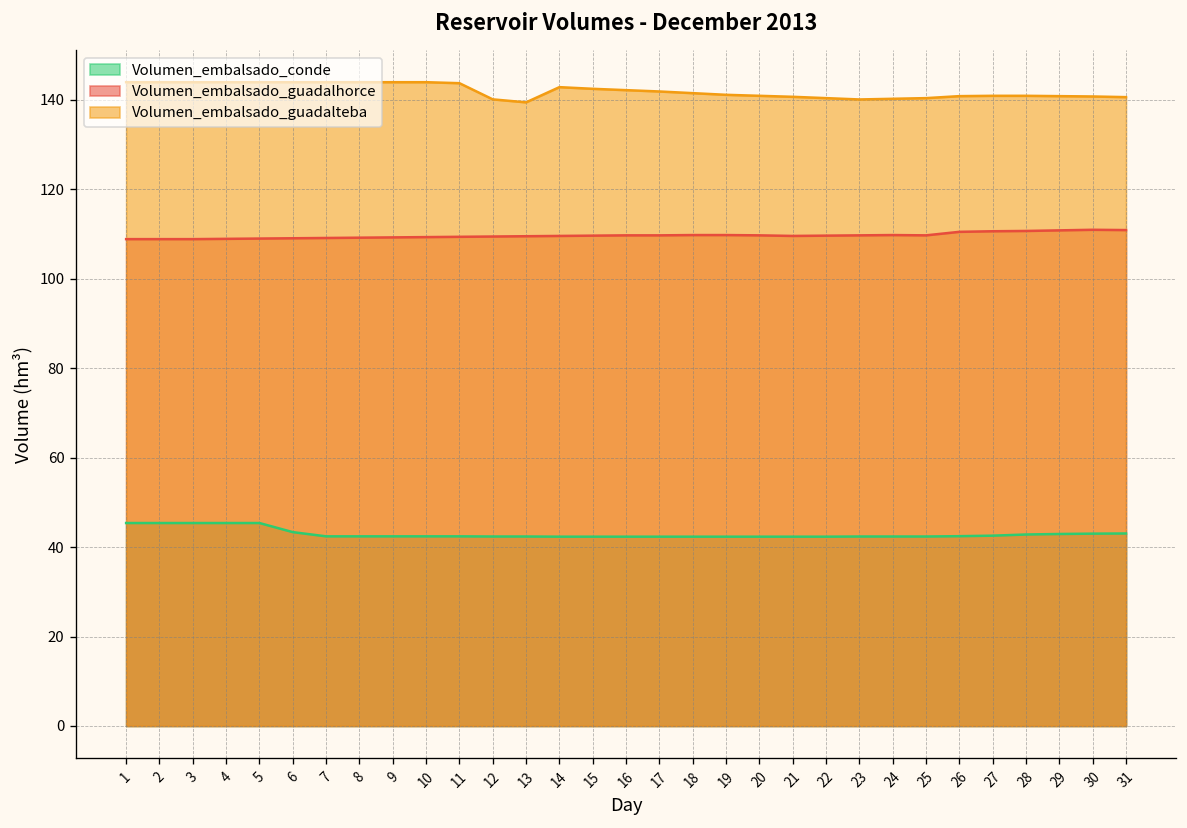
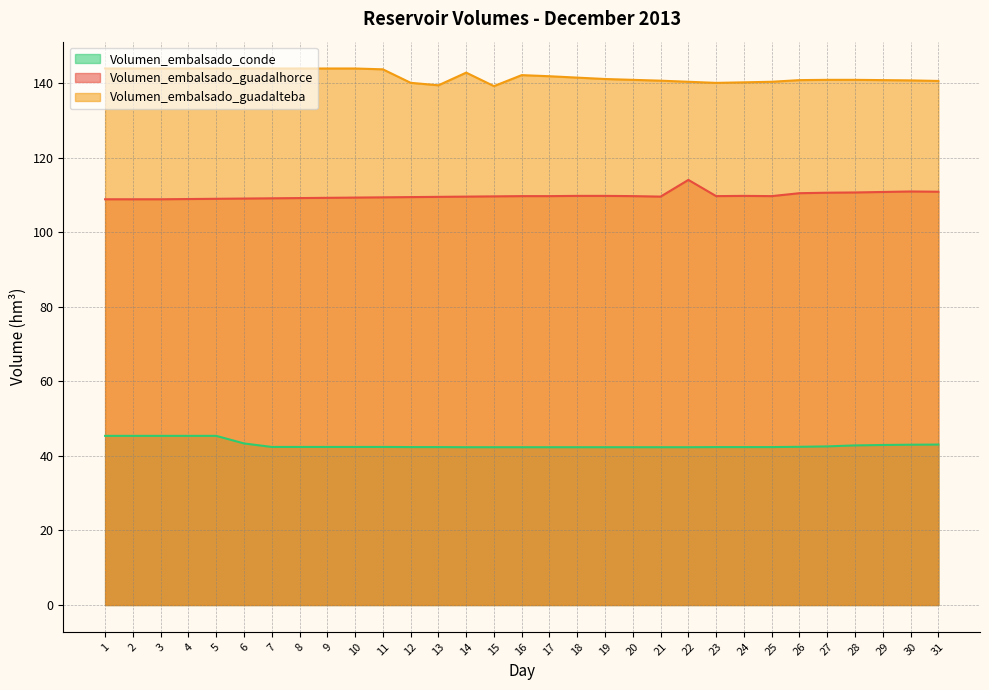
Volumen_embalsado_guadalteba, 15: 142 -> 139
Volumen_embalsado_guadalhorce, 22: 110 -> 114
